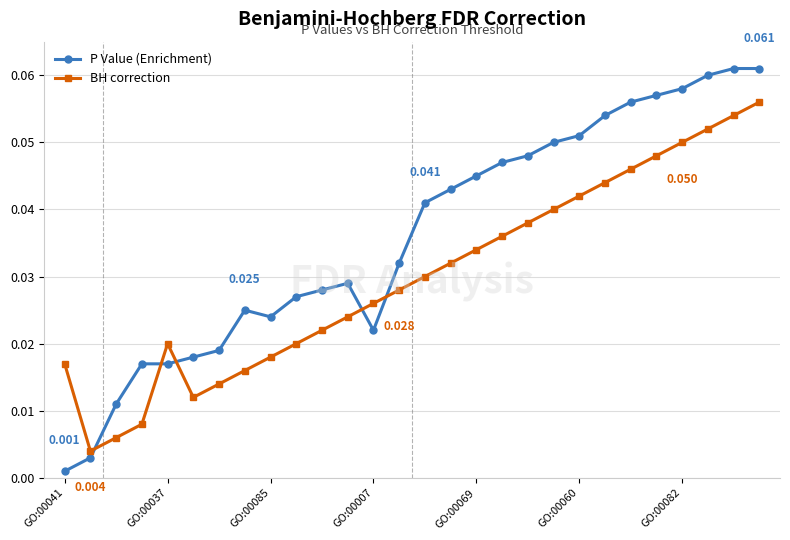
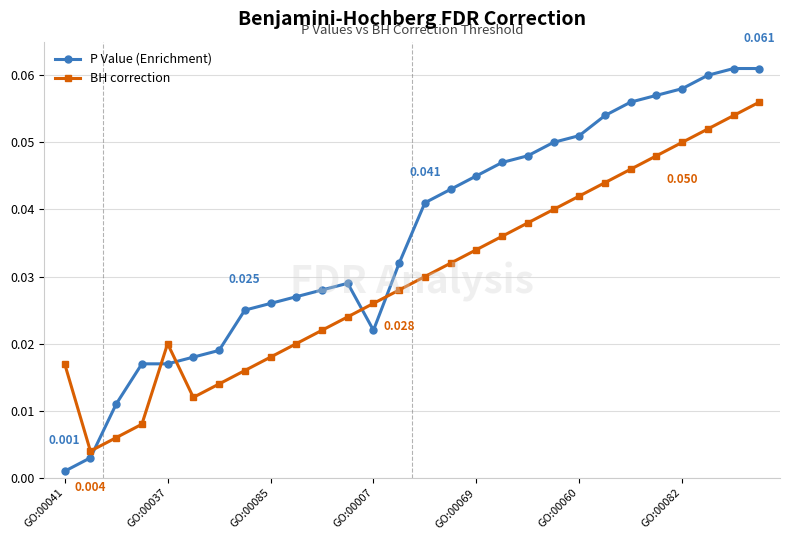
P Value (Enrichment), GO:00085: 0.024 -> 0.026
